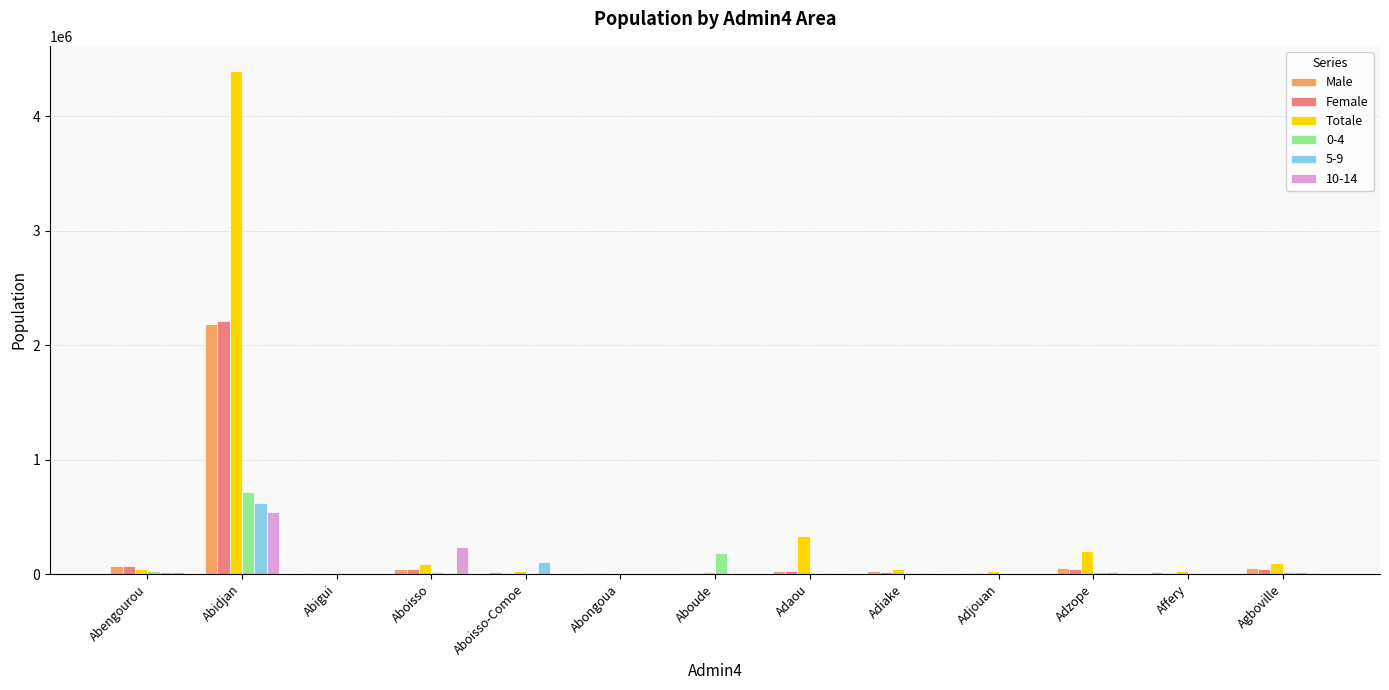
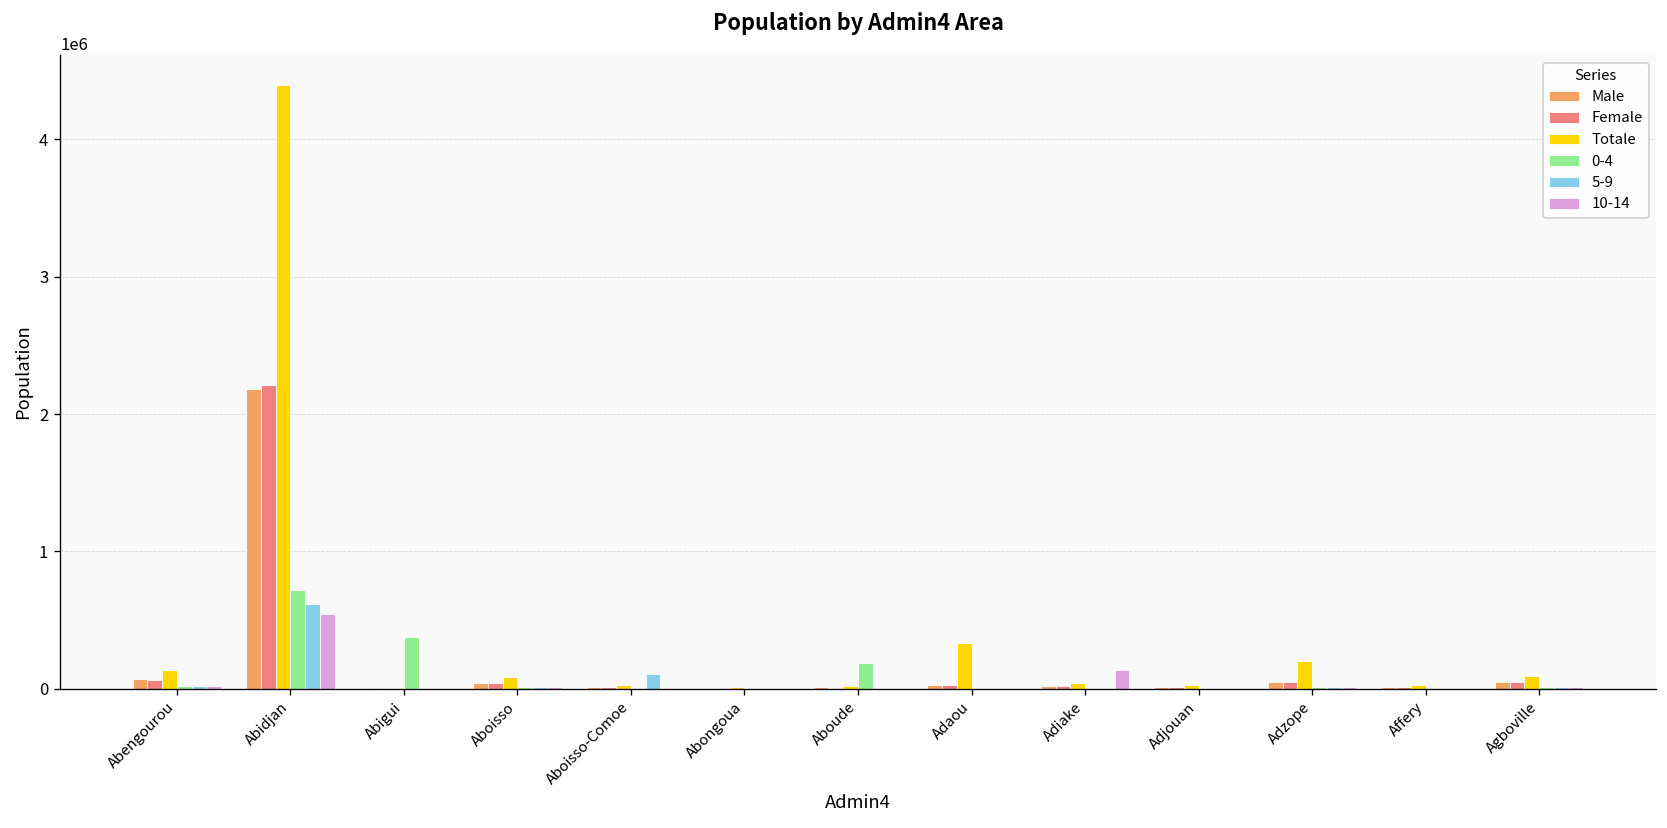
Totale, Abengourou: 50000 -> 140000
0-4, Abigui: 0 -> 370000
10-14, Aboisso: 230000 -> 10000
10-14, Adiake: 10000 -> 140000
